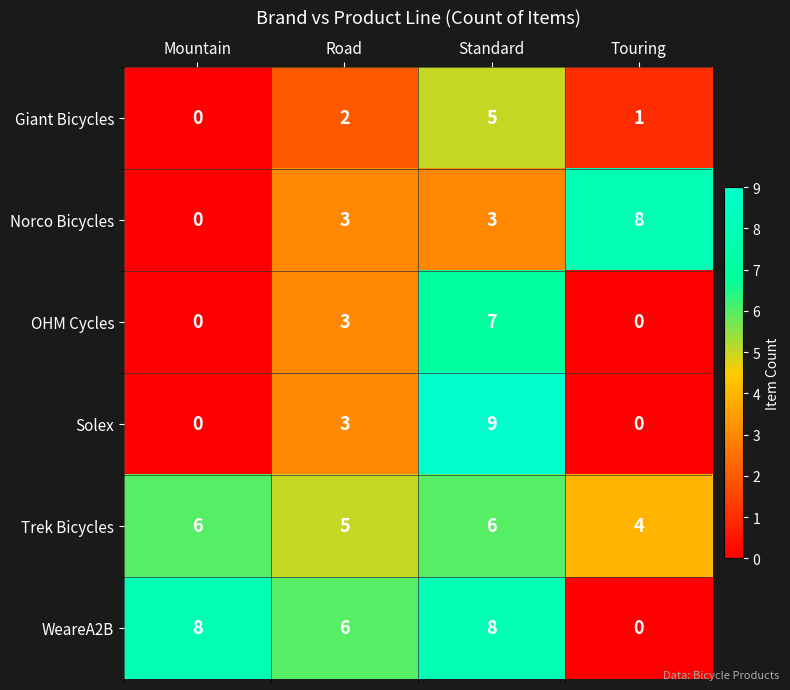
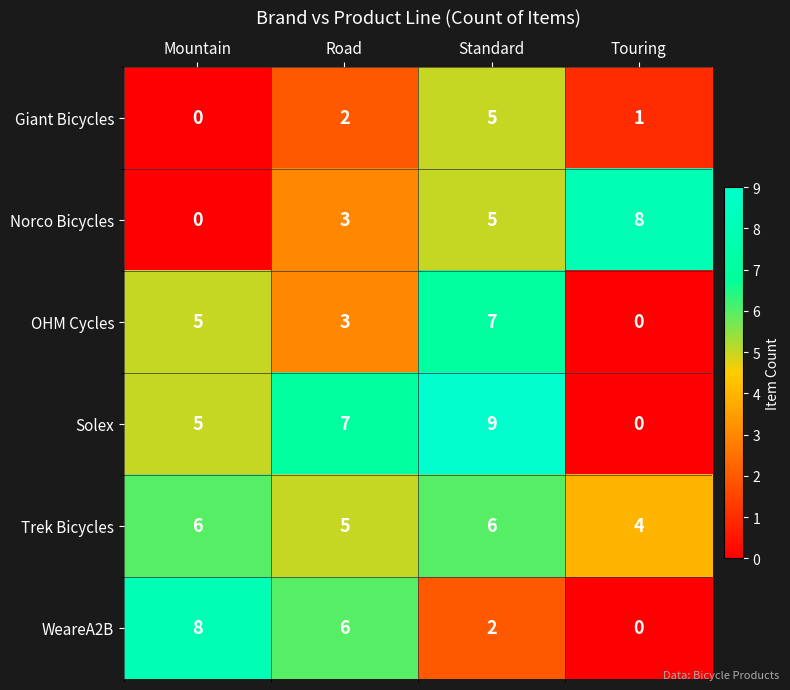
Norco Bicycles, Standard: 3 -> 5
OHM Cycles, Mountain: 0 -> 5
Solex, Mountain: 0 -> 5
Solex, Road: 3 -> 7
WeareA2B, Standard: 8 -> 2
